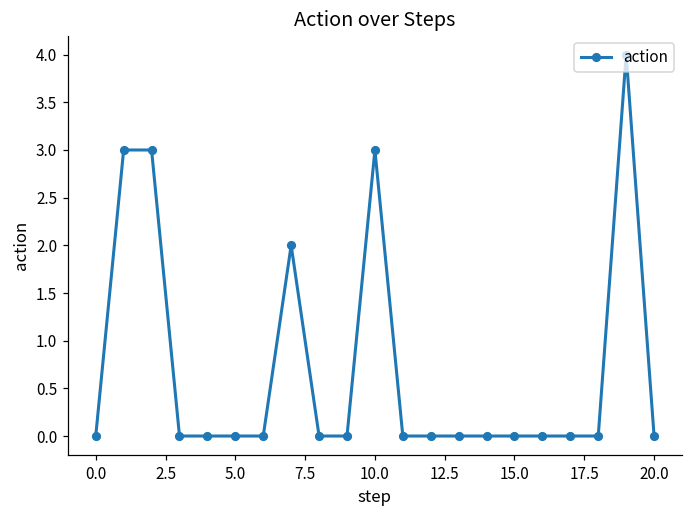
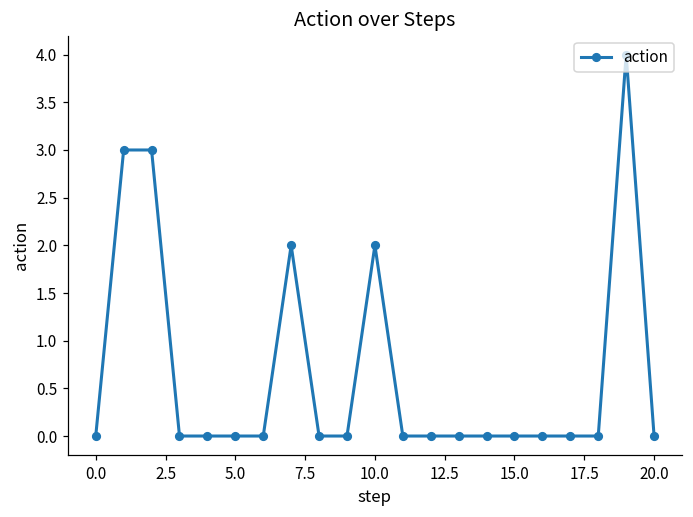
10.0: 3 -> 2
